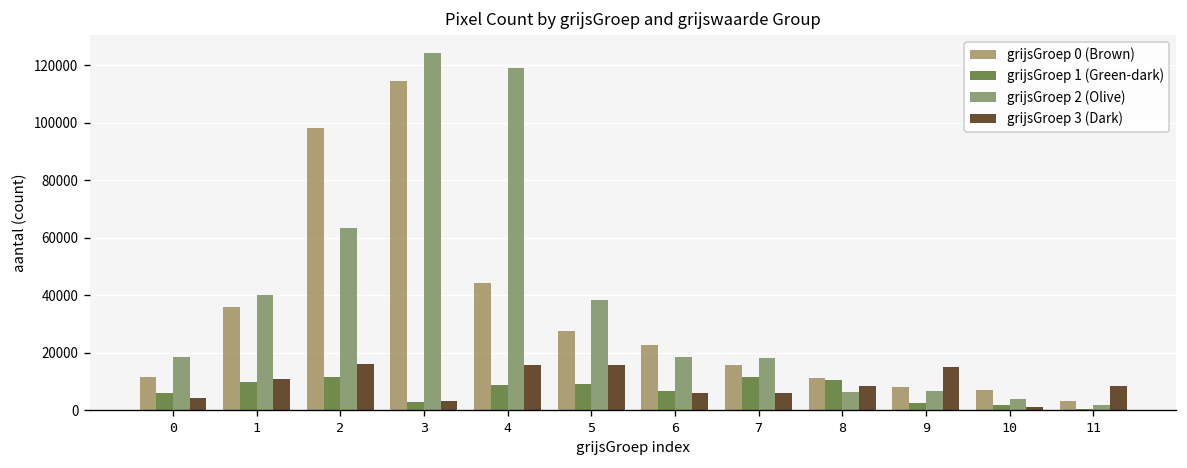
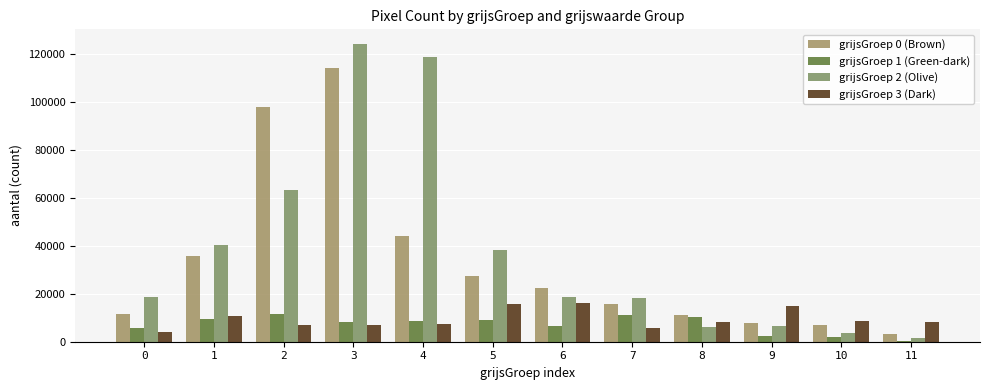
grijsGroep 3 (Dark), 2: 16000 -> 7000
grijsGroep 1 (Green-dark), 3: 3000 -> 8000
grijsGroep 3 (Dark), 3: 3000 -> 7000
grijsGroep 3 (Dark), 4: 16000 -> 8000
grijsGroep 3 (Dark), 6: 6000 -> 16000
grijsGroep 3 (Dark), 10: 1000 -> 9000
